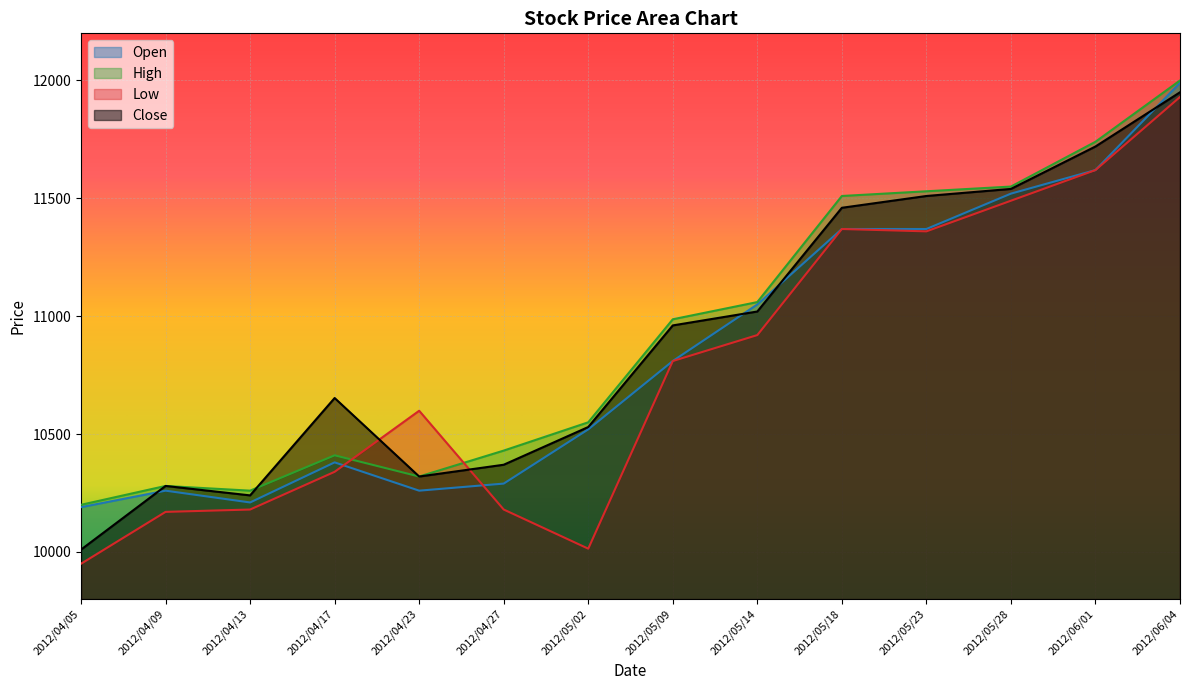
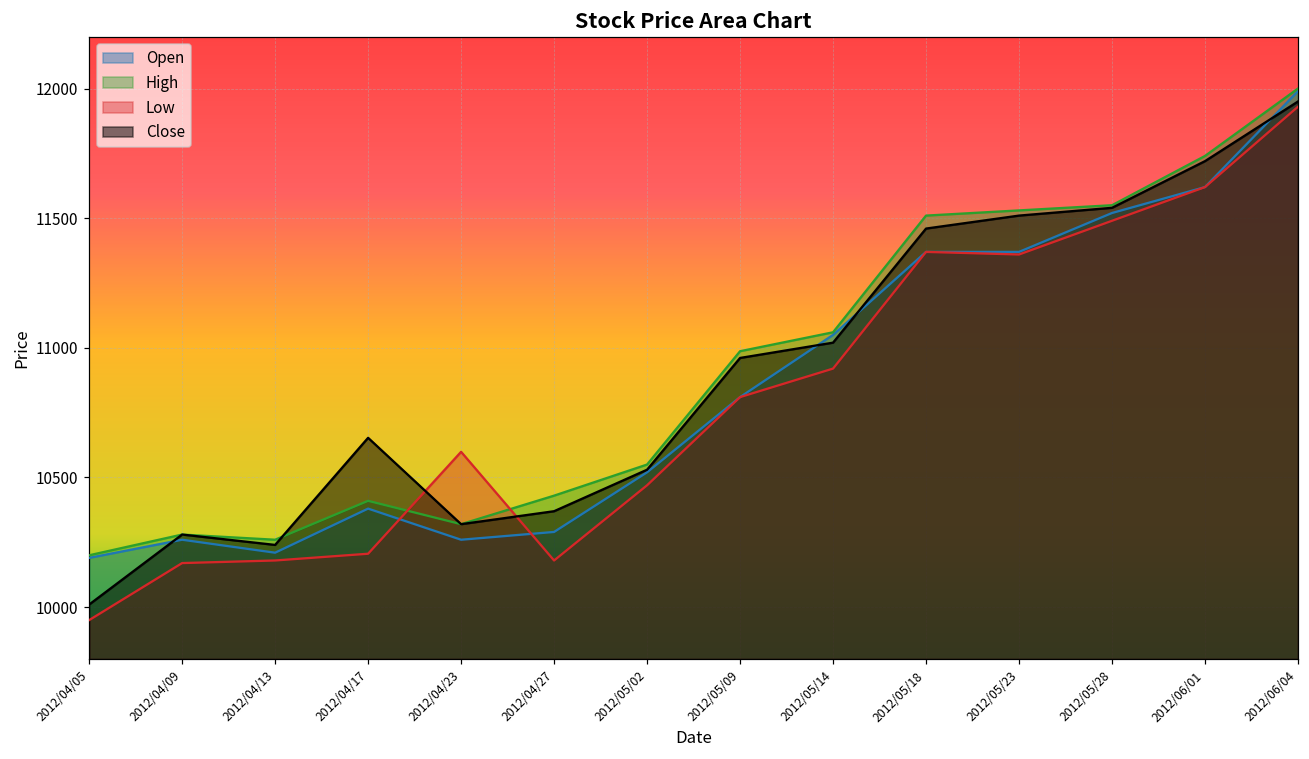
Low, 2012/04/17: 10340 -> 10210
Low, 2012/05/02: 10010 -> 10470
